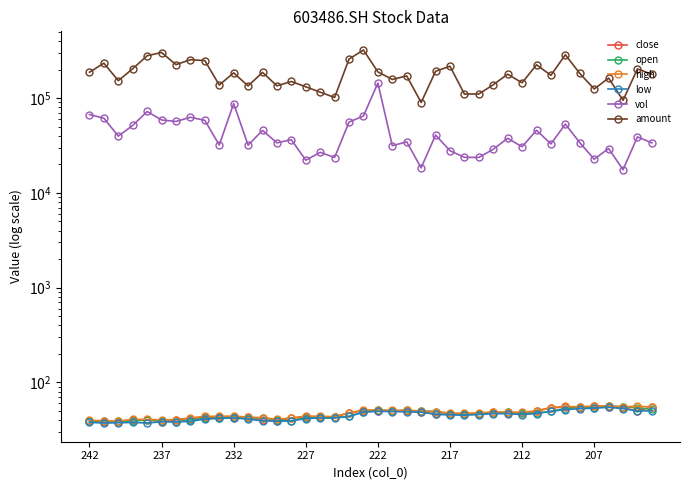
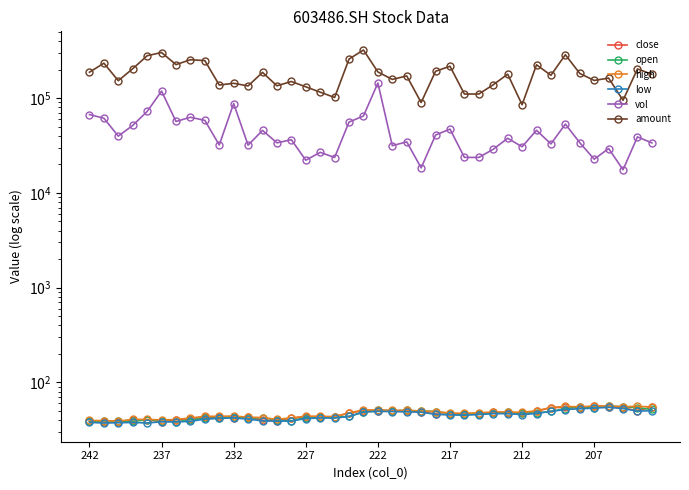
vol, 237: 60000 -> 120000
amount, 232: 180000 -> 140000
vol, 217: 28000 -> 50000
amount, 212: 150000 -> 90000
amount, 207: 120000 -> 150000
